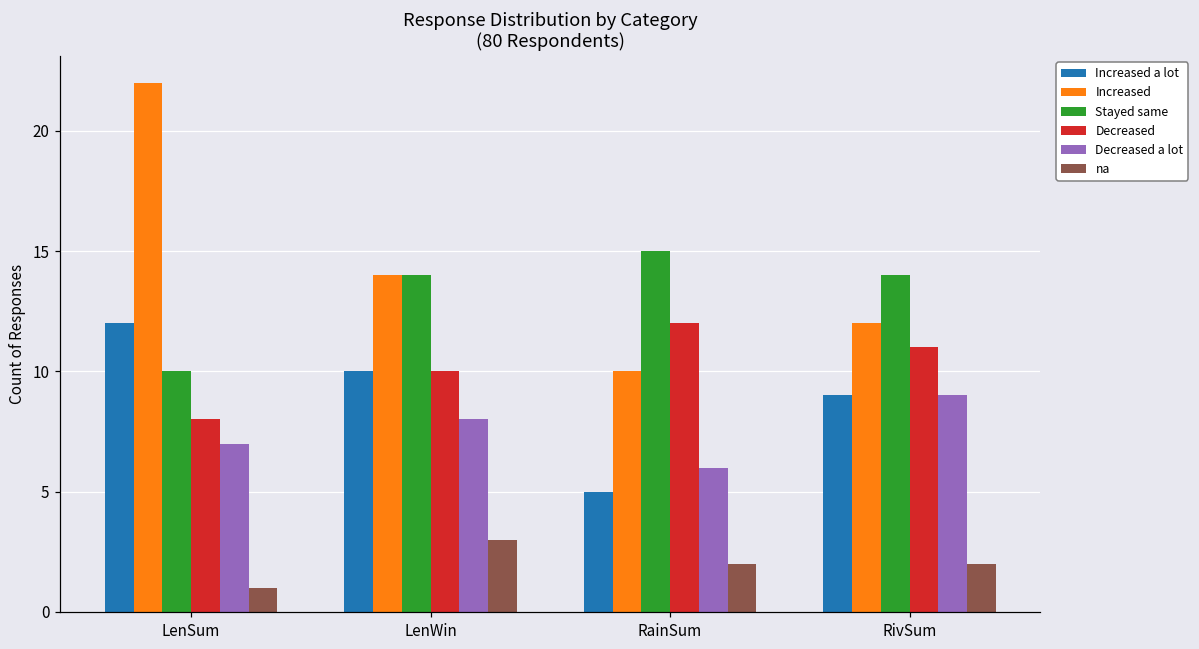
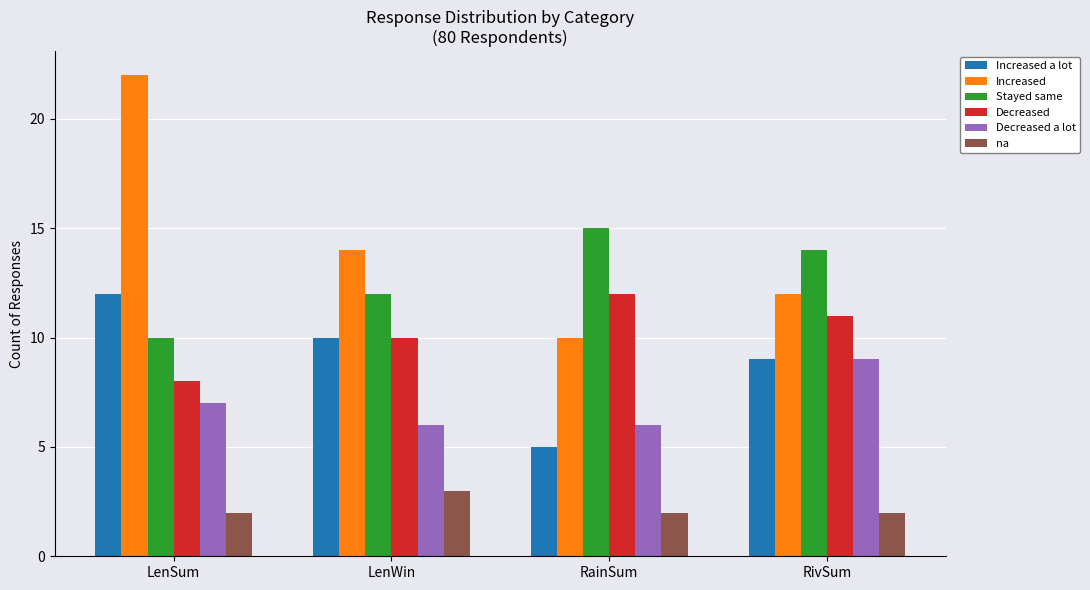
na, LenSum: 1 -> 2
Stayed same, LenWin: 14 -> 12
Decreased a lot, LenWin: 8 -> 6
